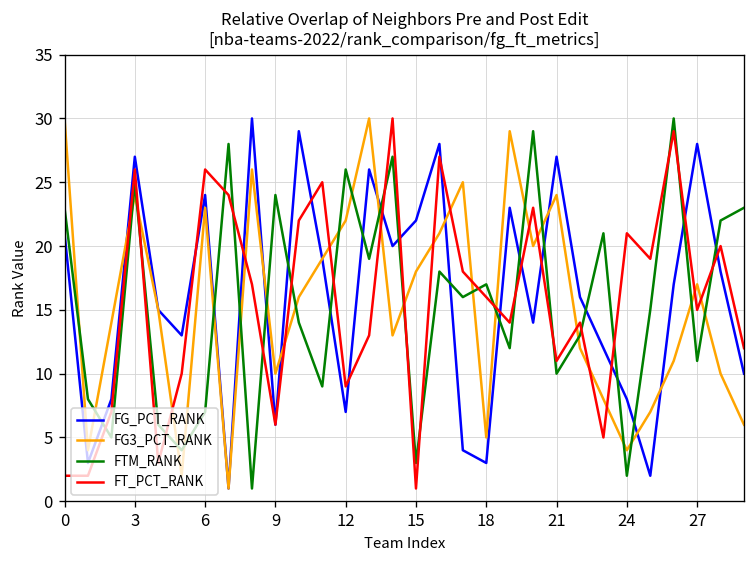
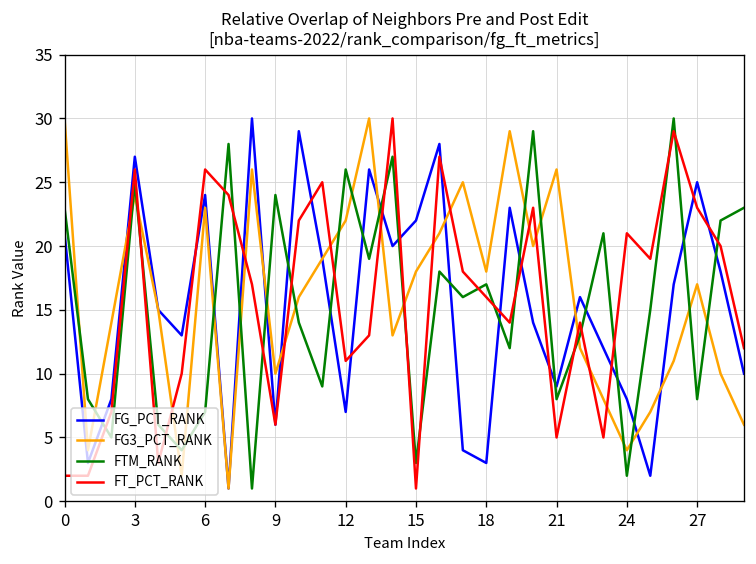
FT_PCT_RANK, 12: 9 -> 11
FG3_PCT_RANK, 18: 5 -> 18
FG_PCT_RANK, 21: 27 -> 9
FG3_PCT_RANK, 21: 24 -> 26
FTM_RANK, 21: 10 -> 8
FT_PCT_RANK, 21: 11 -> 5
FG_PCT_RANK, 27: 28 -> 25
FTM_RANK, 27: 11 -> 8
FT_PCT_RANK, 27: 15 -> 23
